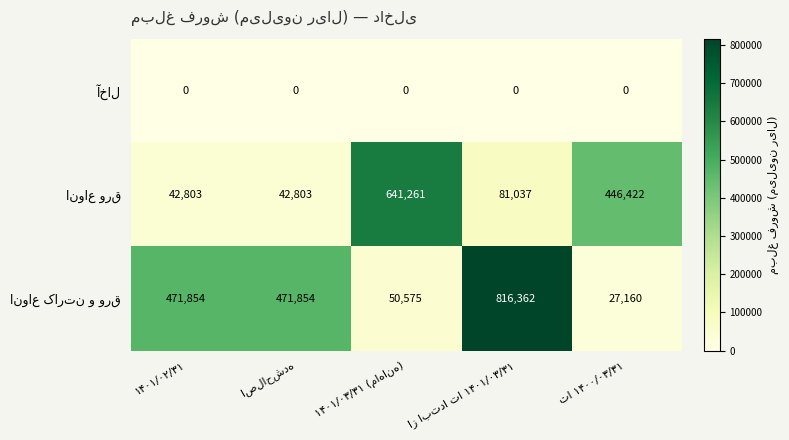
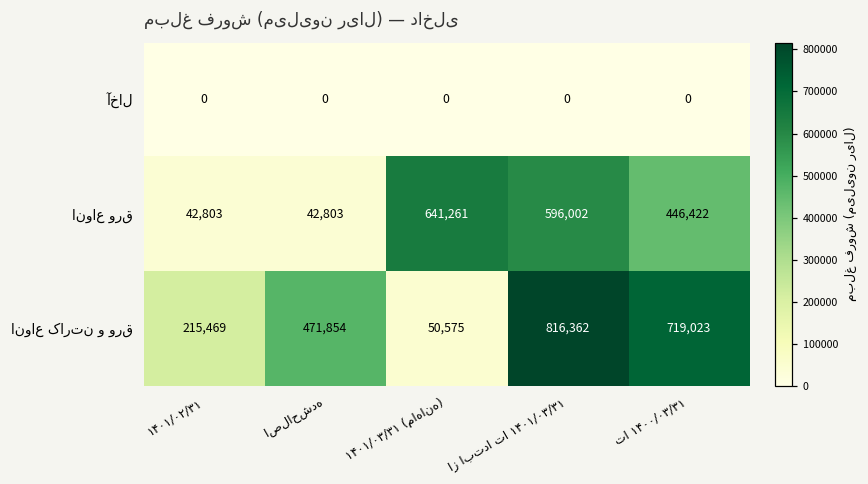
انواع ورق, از ابتدا تا ۱۴۰۱/۰۳/۳۱: 81,037 -> 596,002
انواع کارتن و ورق, ۱۴۰۱/۰۲/۳۱: 471,854 -> 215,469
انواع کارتن و ورق, تا ۱۴۰۰/۰۳/۳۱: 27,160 -> 719,023
